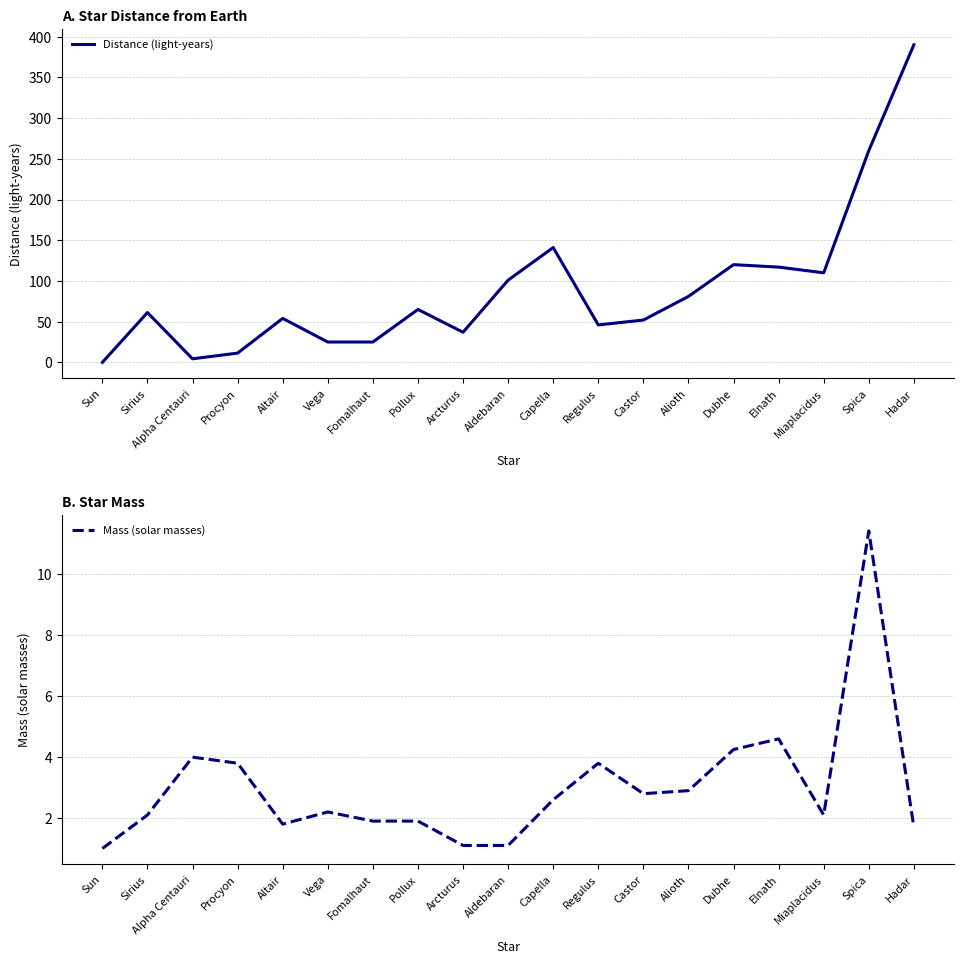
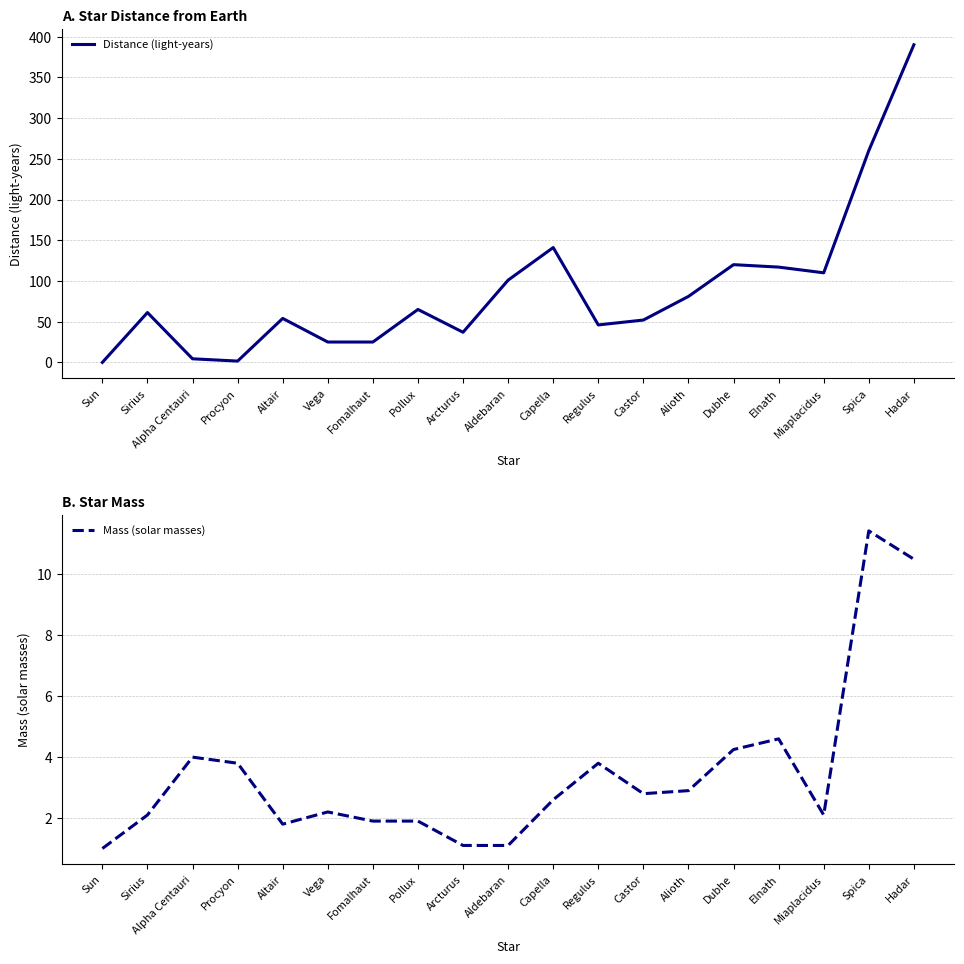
A. Star Distance from Earth, Procyon: 10 -> 0
B. Star Mass, Hadar: 1.7 -> 10.5
